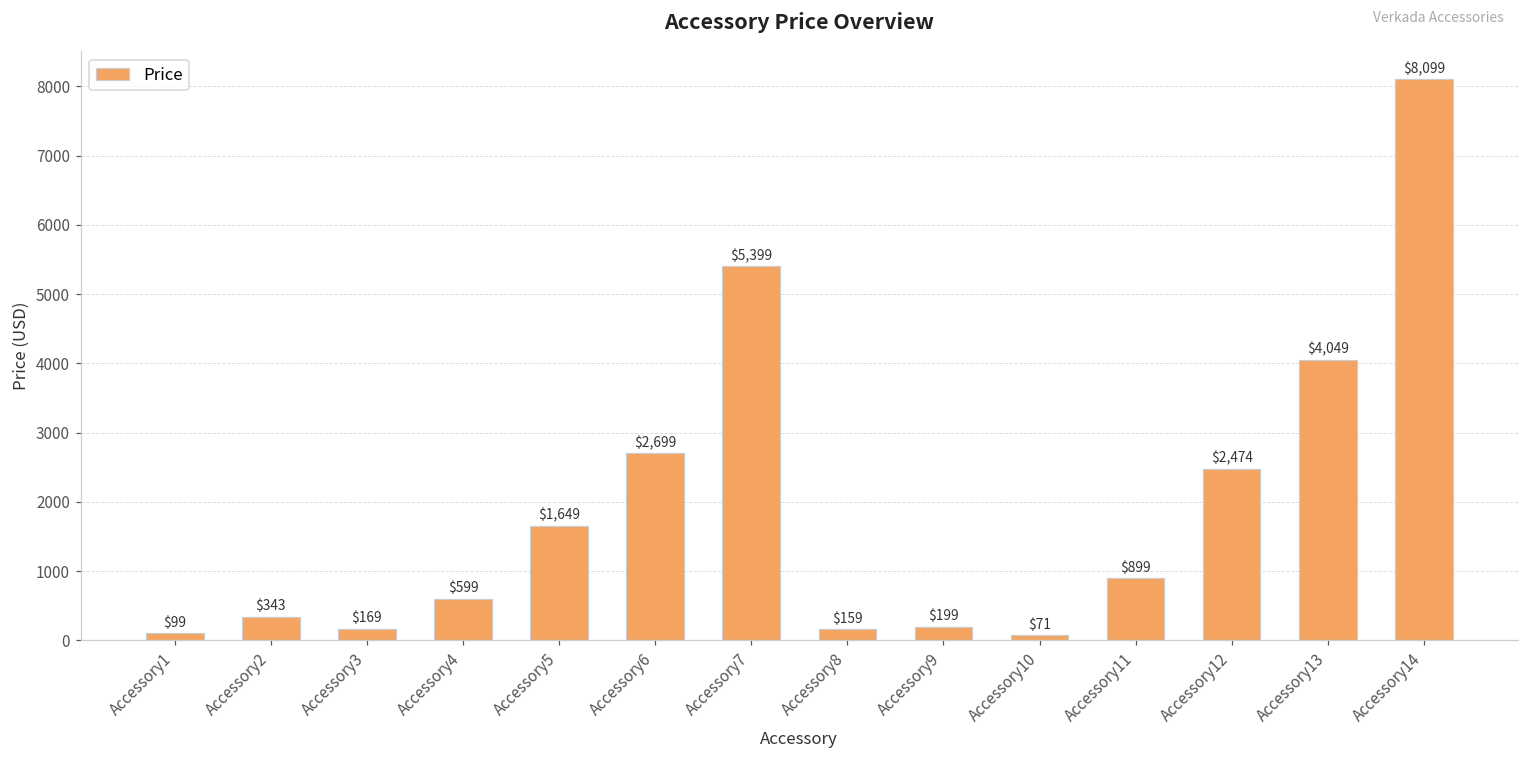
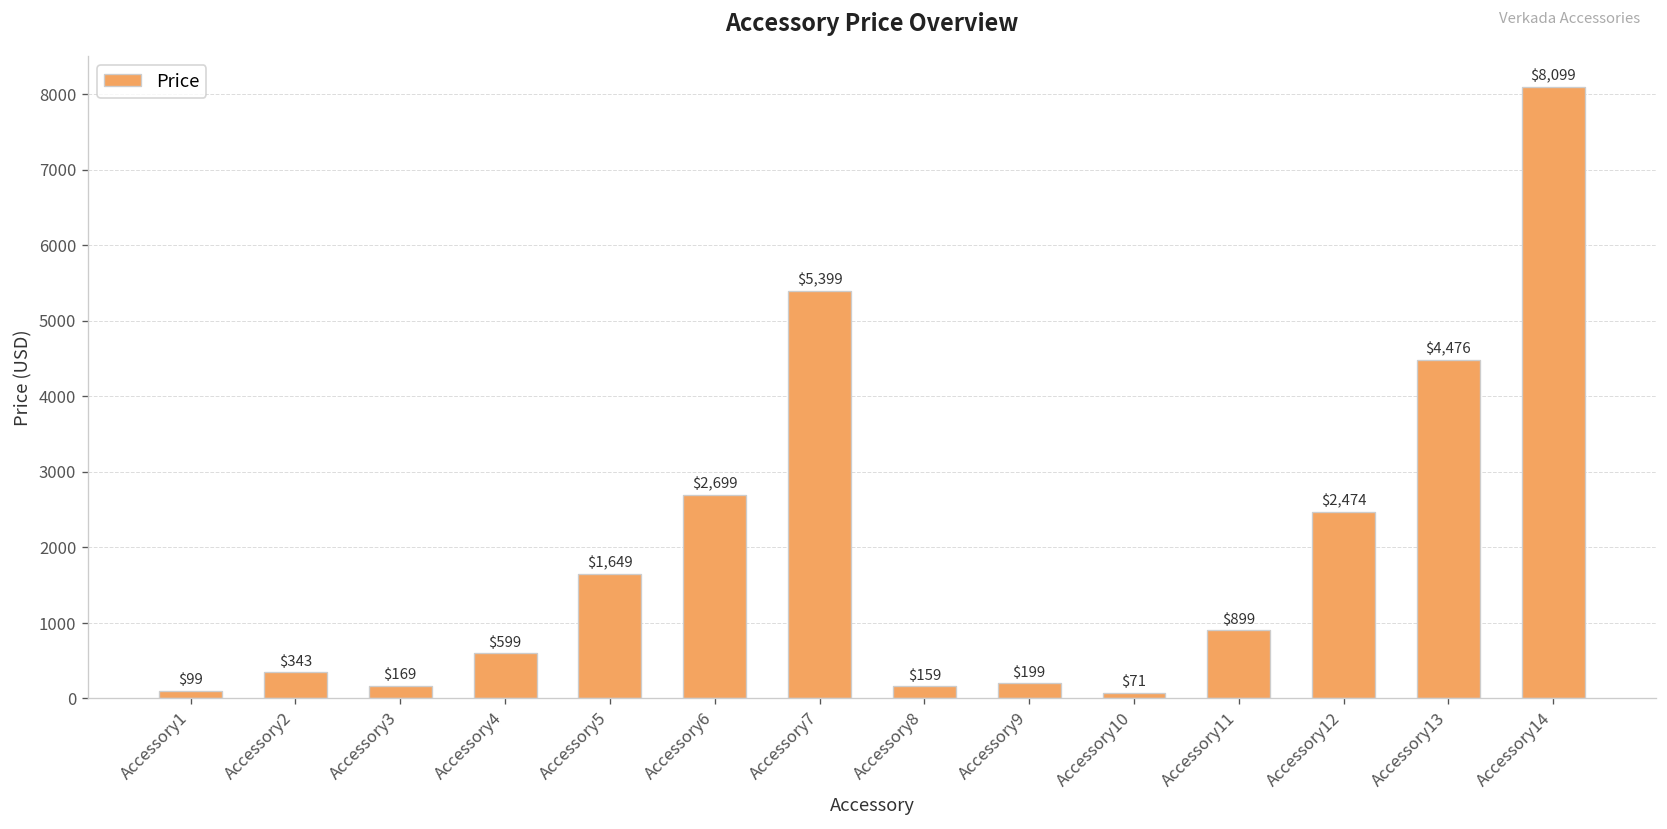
Accessory13: $4,049 -> $4,476
